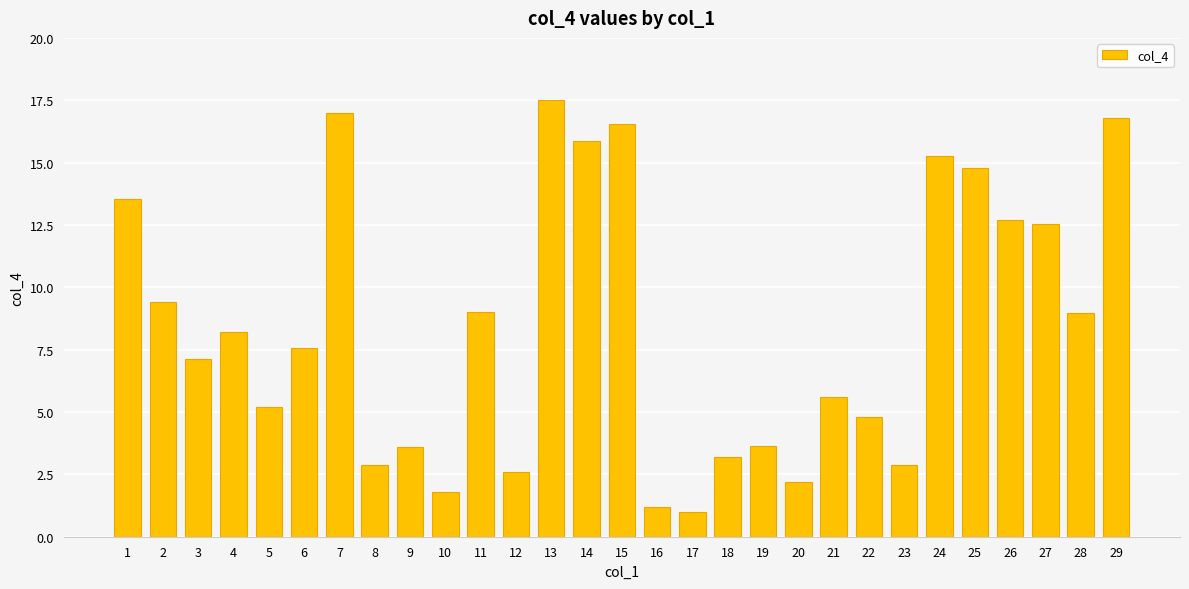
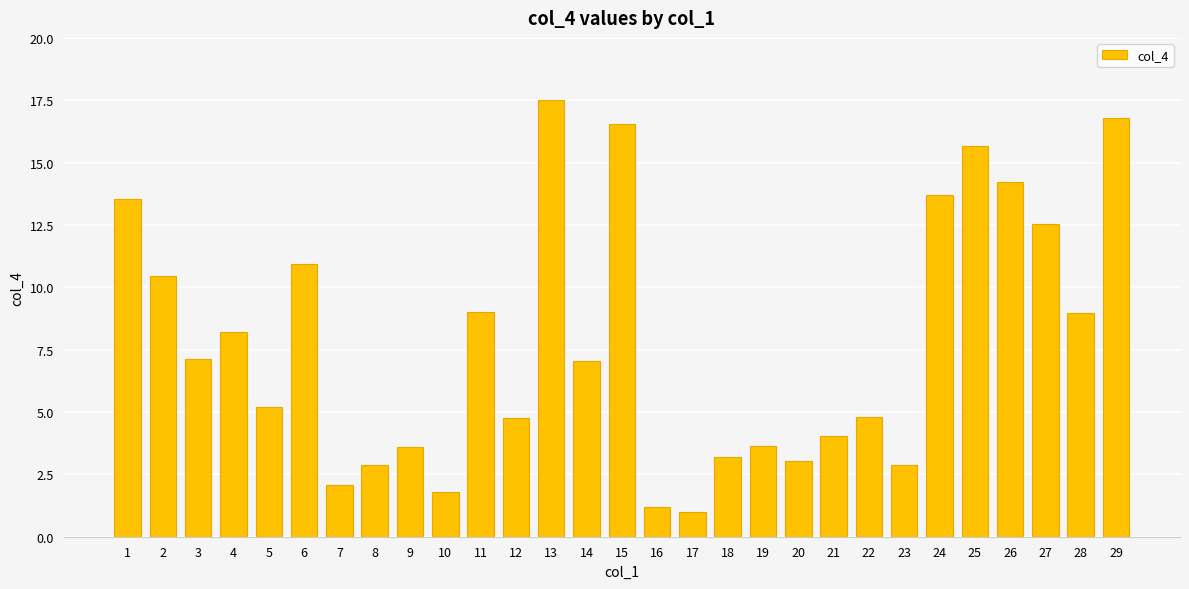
2: 9.4 -> 10.5
6: 7.6 -> 10.9
7: 17.0 -> 2.1
12: 2.6 -> 4.8
14: 15.9 -> 7.0
20: 2.2 -> 3.0
21: 5.6 -> 4.0
24: 15.3 -> 13.7
25: 14.8 -> 15.7
26: 12.7 -> 14.2
